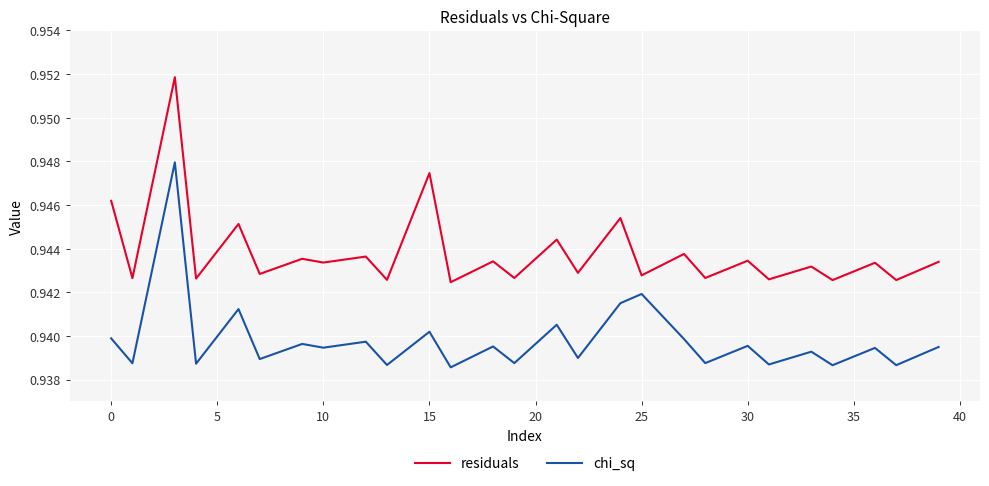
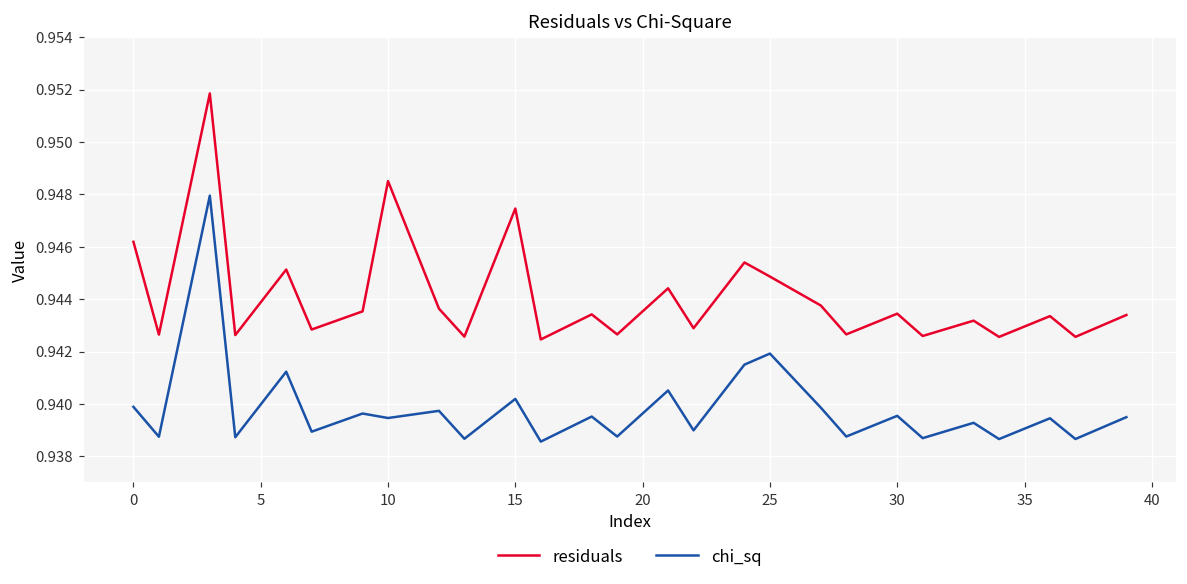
residuals, 10: 0.9434 -> 0.9485
residuals, 25: 0.9428 -> 0.9449
